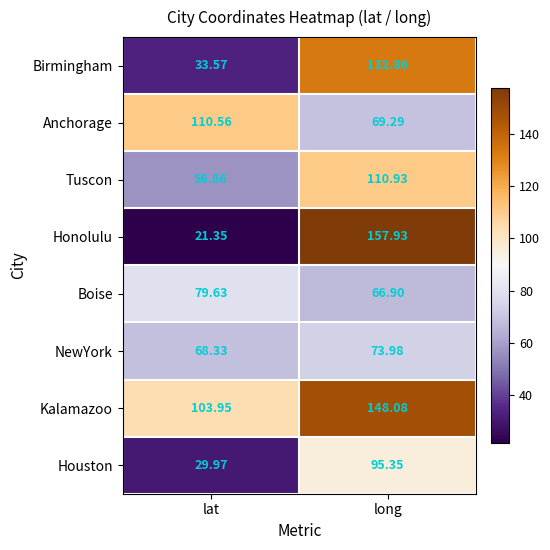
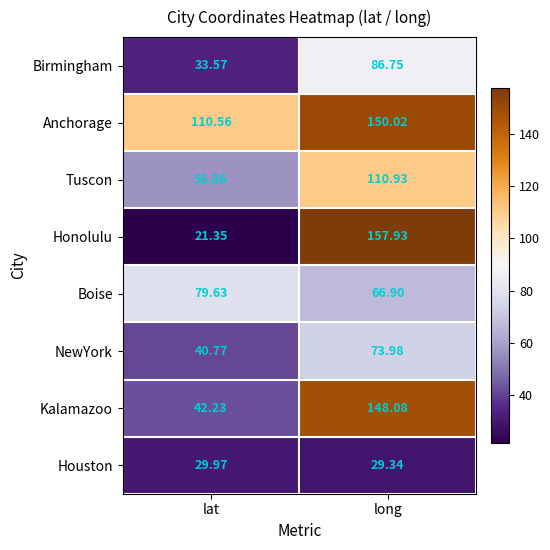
Birmingham, long: 132.86 -> 86.75
Anchorage, long: 69.29 -> 150.02
NewYork, lat: 68.33 -> 40.77
Kalamazoo, lat: 103.95 -> 42.23
Houston, long: 95.35 -> 29.34
